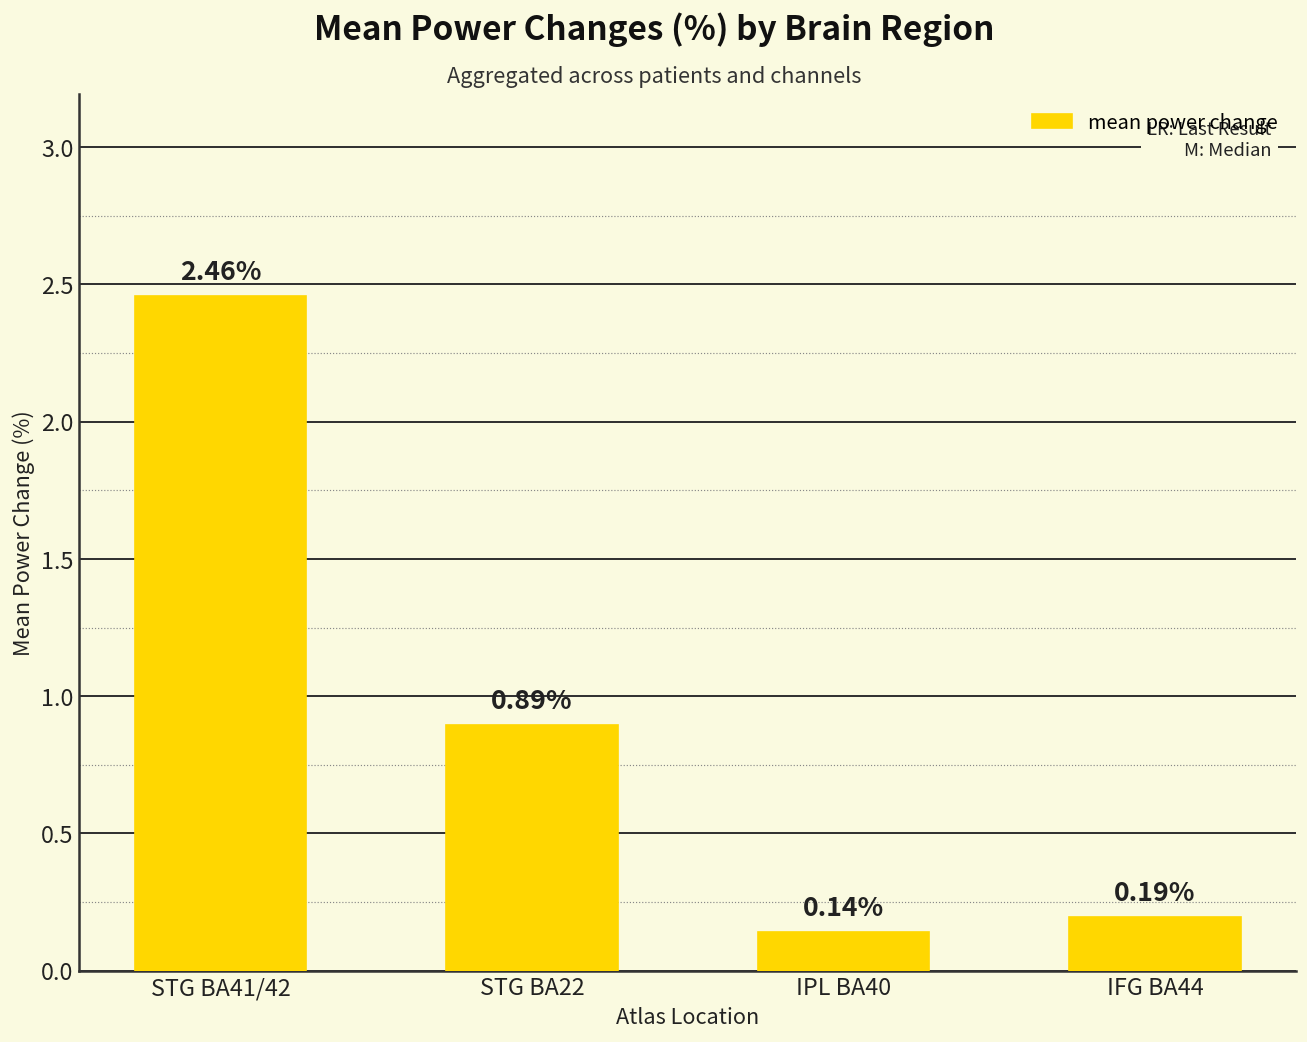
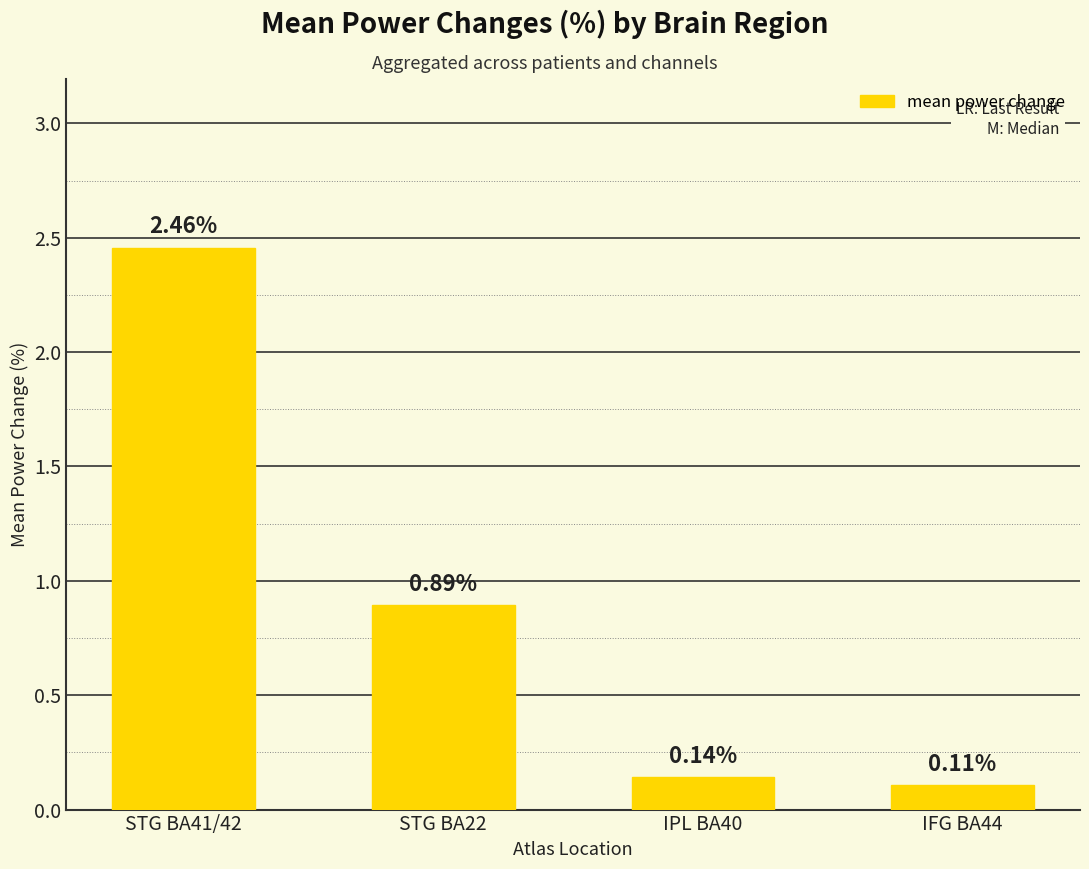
IFG BA44: 0.19% -> 0.11%
